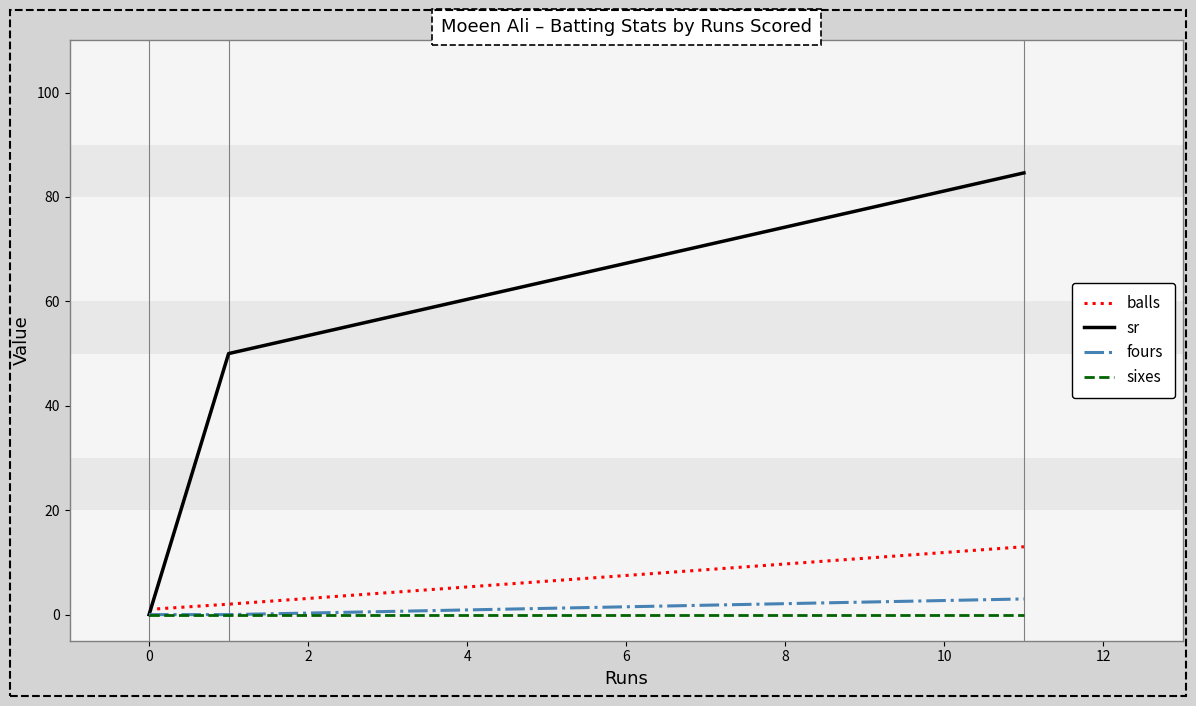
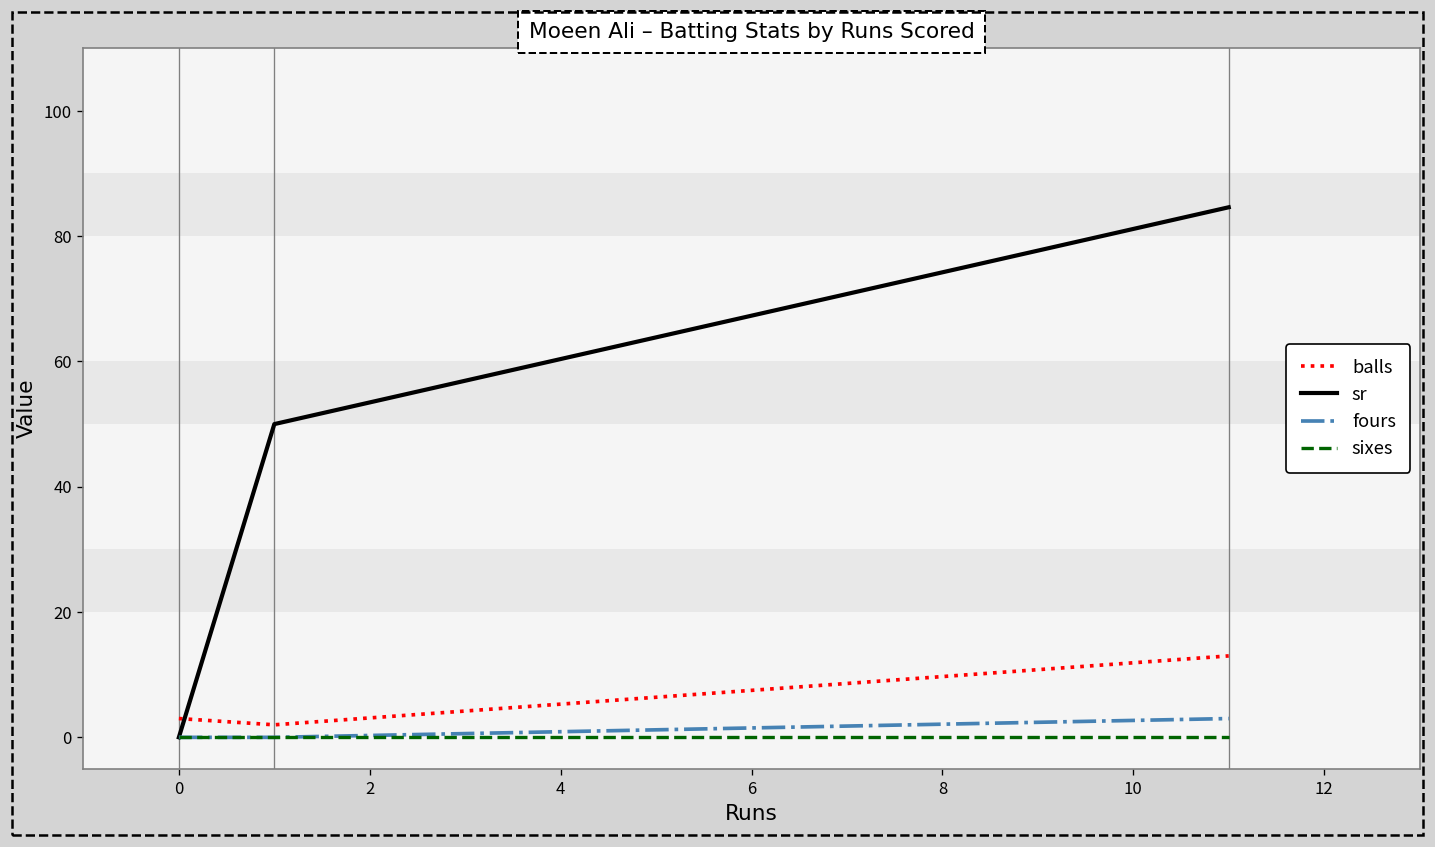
balls, 0: 1 -> 3
